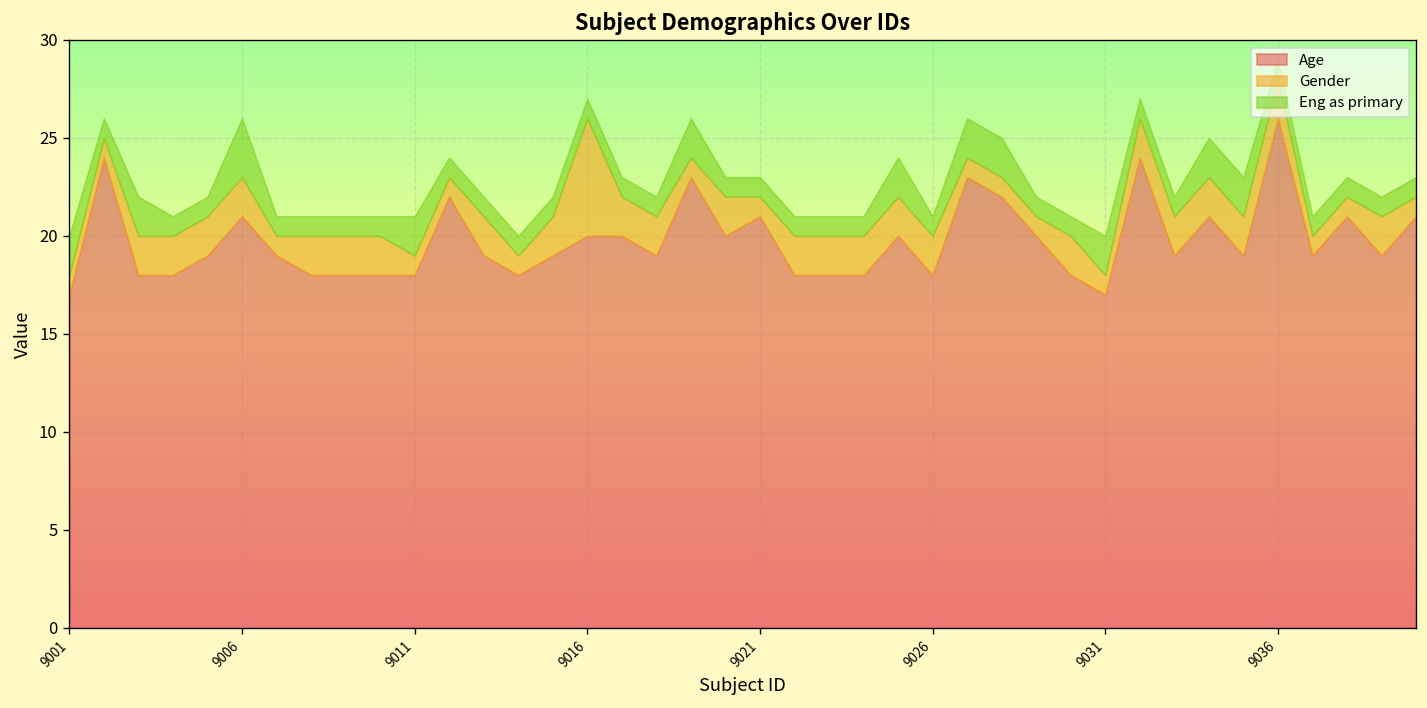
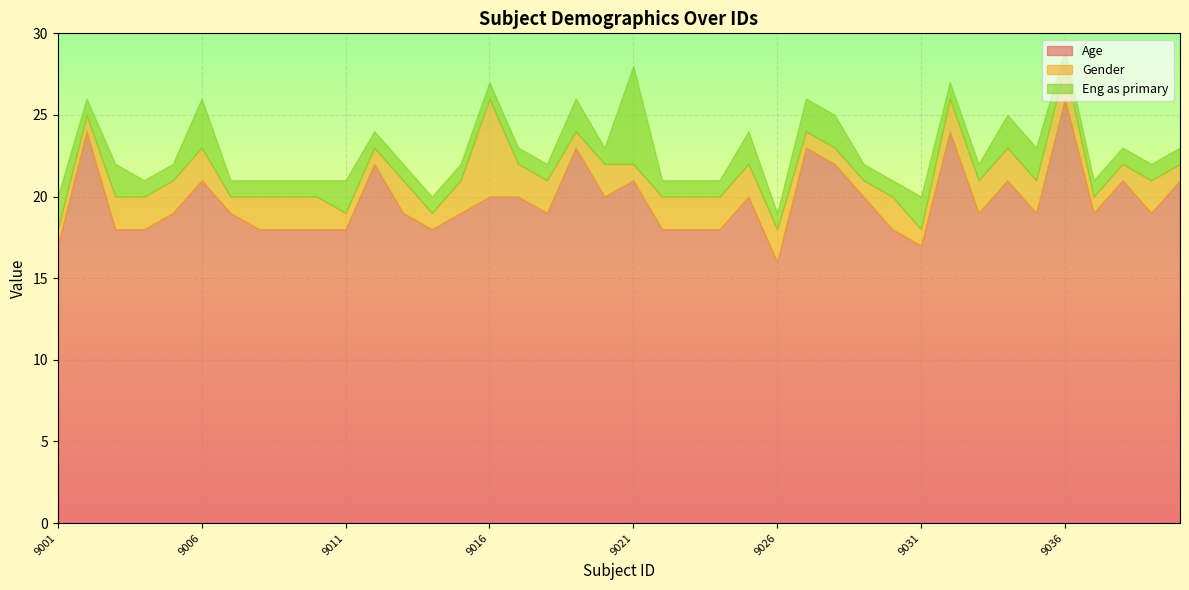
Eng as primary, 9021: 1 -> 6
Age, 9026: 18 -> 16
